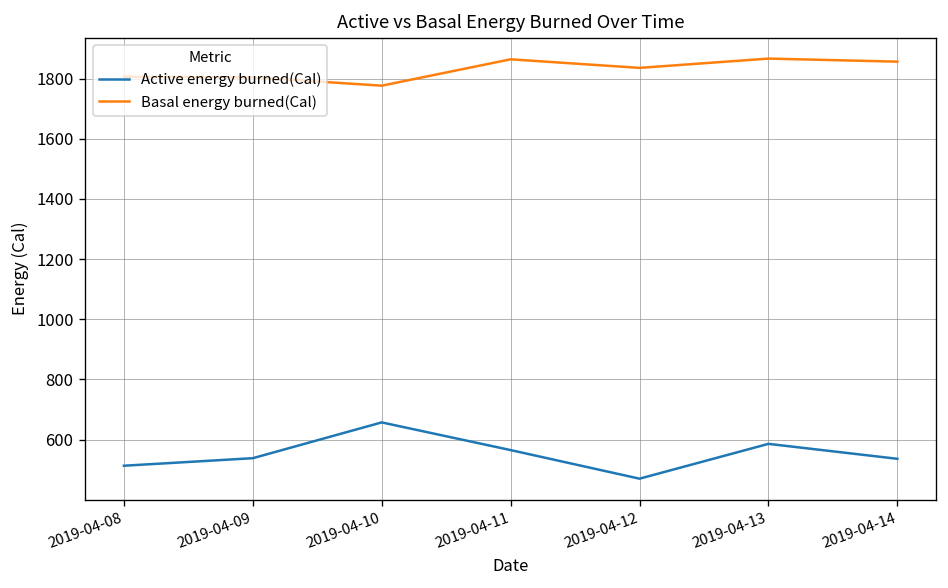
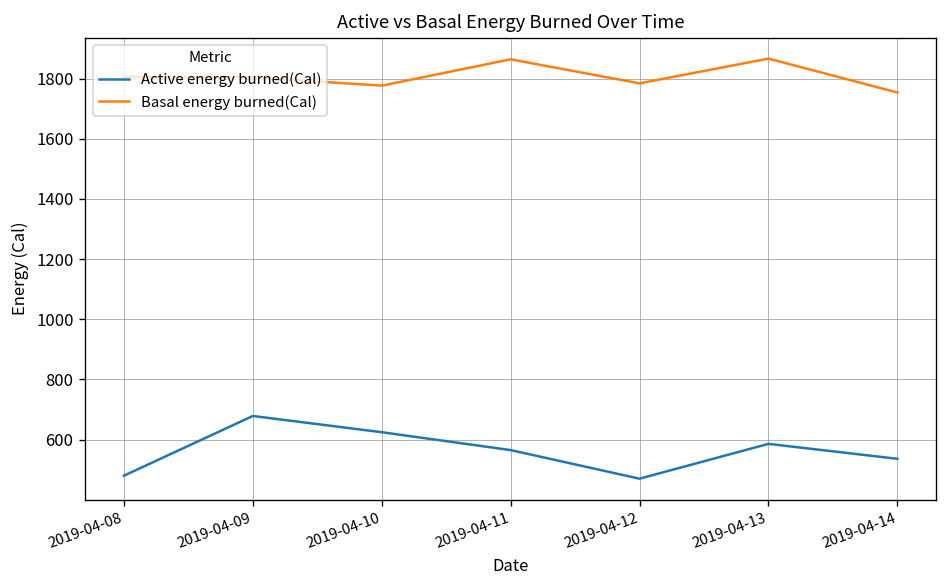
Active energy burned(Cal), 2019-04-08: 510 -> 480
Active energy burned(Cal), 2019-04-09: 540 -> 680
Active energy burned(Cal), 2019-04-10: 660 -> 620
Basal energy burned(Cal), 2019-04-12: 1840 -> 1780
Basal energy burned(Cal), 2019-04-14: 1860 -> 1750
